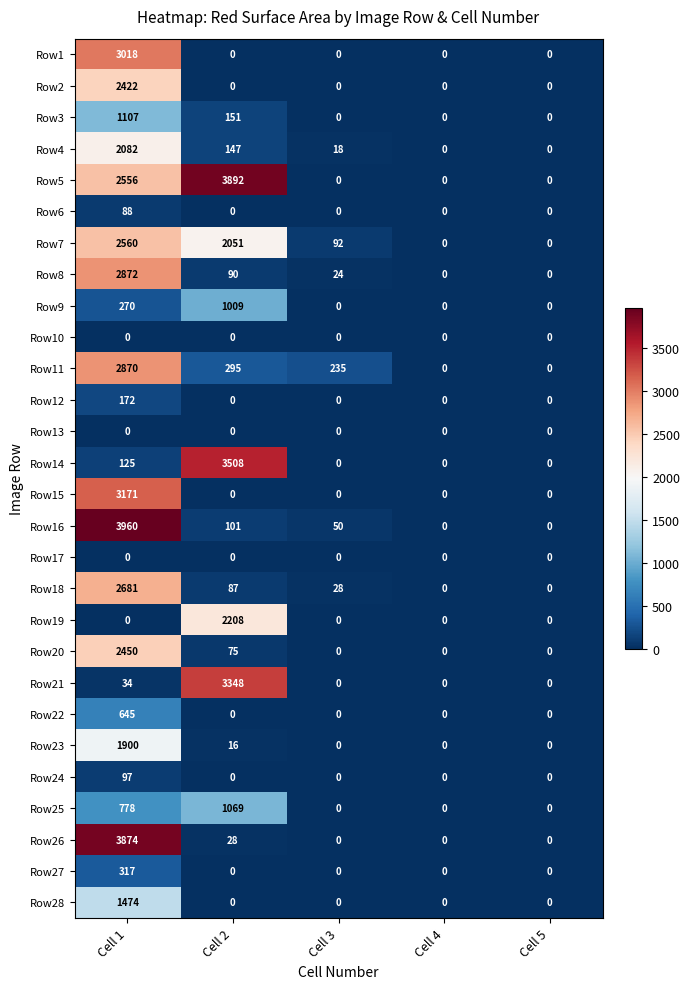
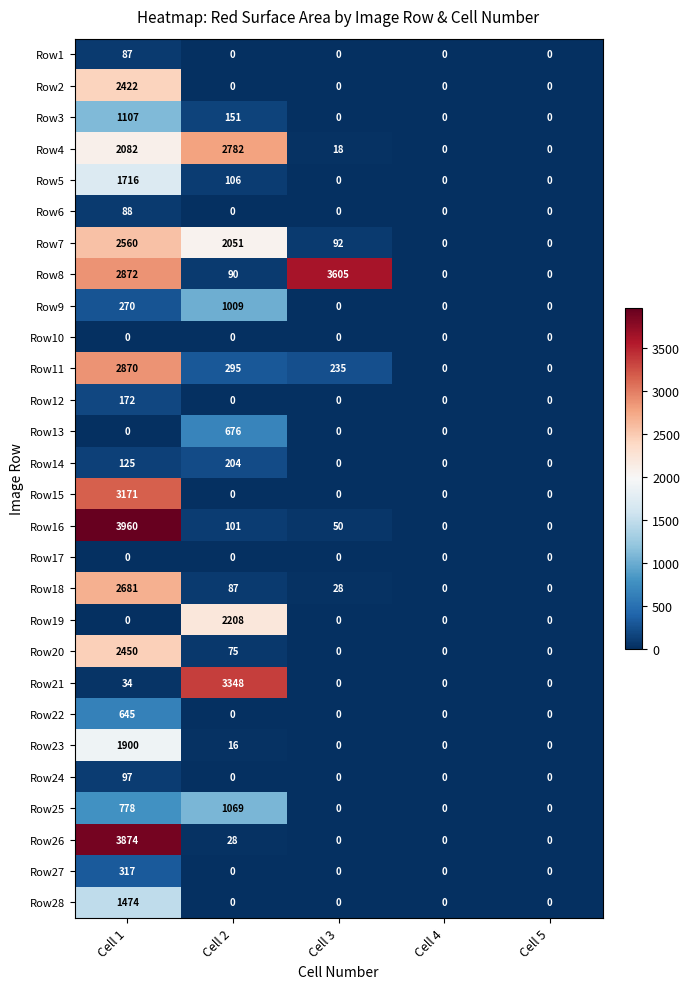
Row1, Cell 1: 3018 -> 87
Row4, Cell 2: 147 -> 2782
Row5, Cell 1: 2556 -> 1716
Row5, Cell 2: 3892 -> 106
Row8, Cell 3: 24 -> 3605
Row13, Cell 2: 0 -> 676
Row14, Cell 2: 3508 -> 204
